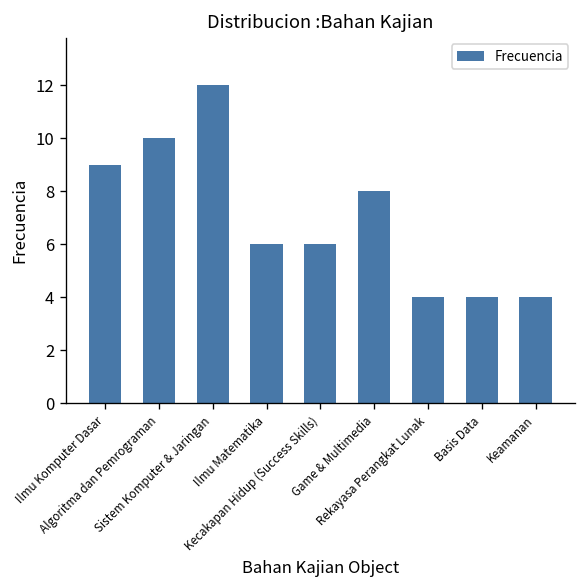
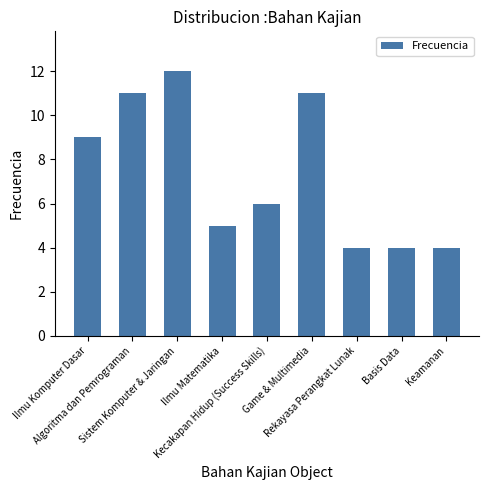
Algoritma dan Pemrograman: 10 -> 11
Ilmu Matematika: 6 -> 5
Game & Multimedia: 8 -> 11
